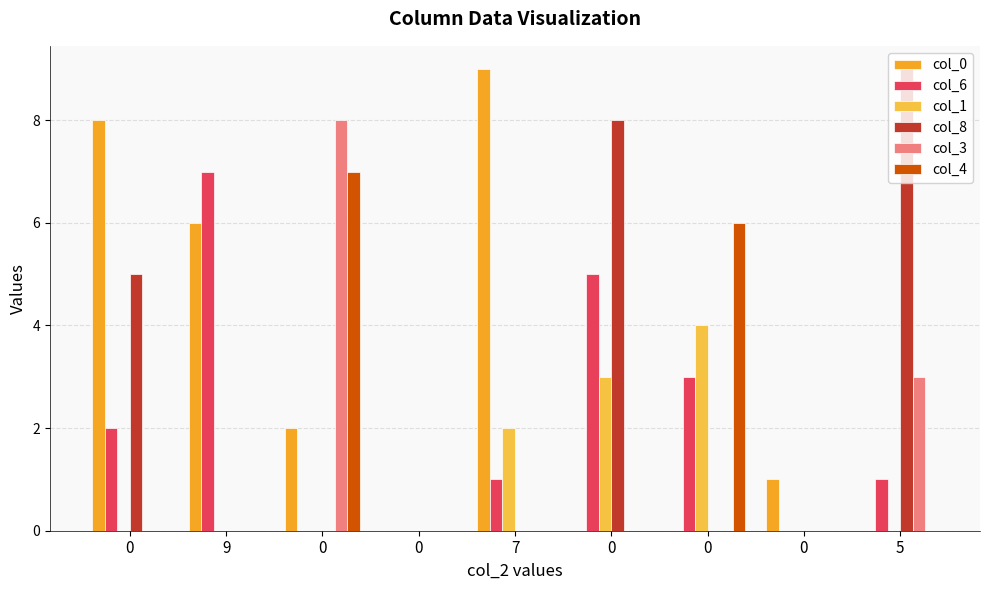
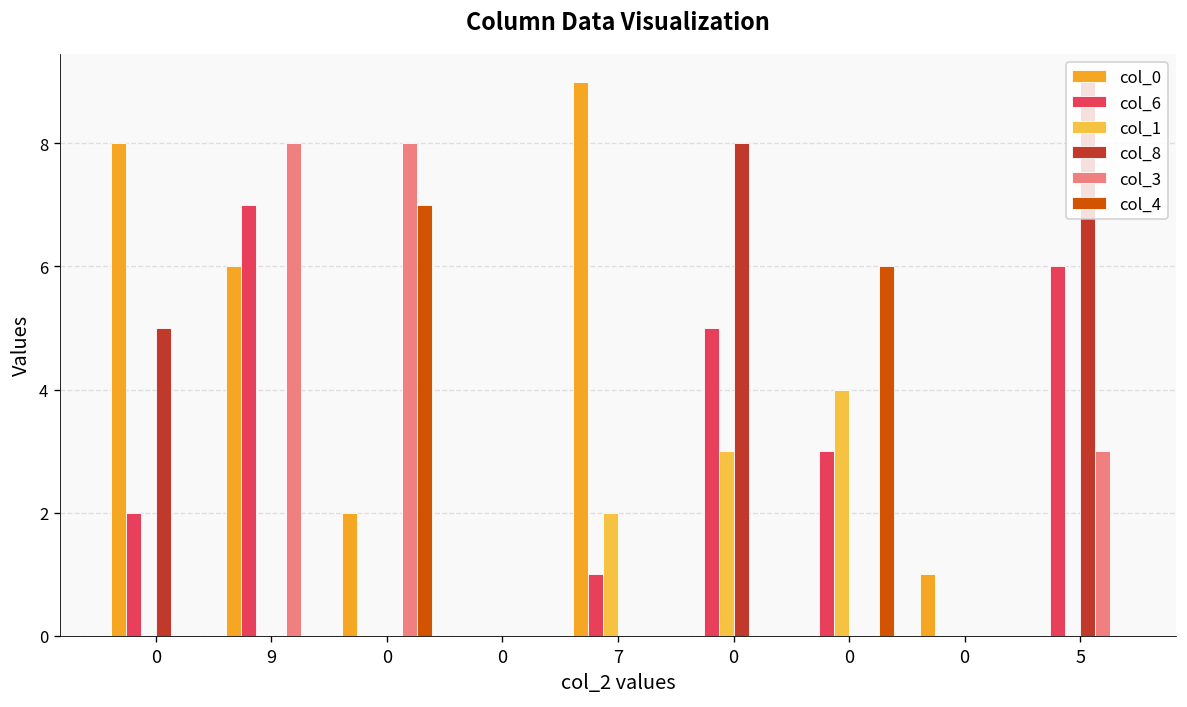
col_3, 9: 0 -> 8
col_6, 5: 1 -> 6
